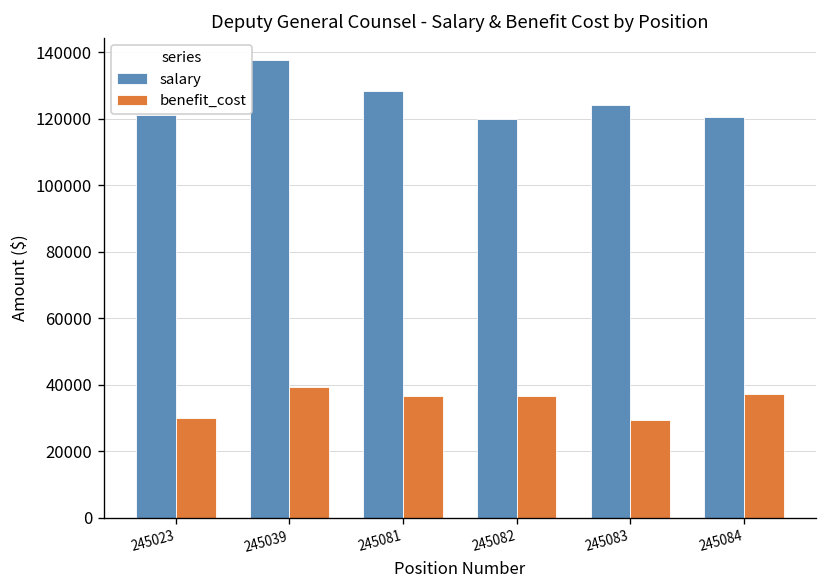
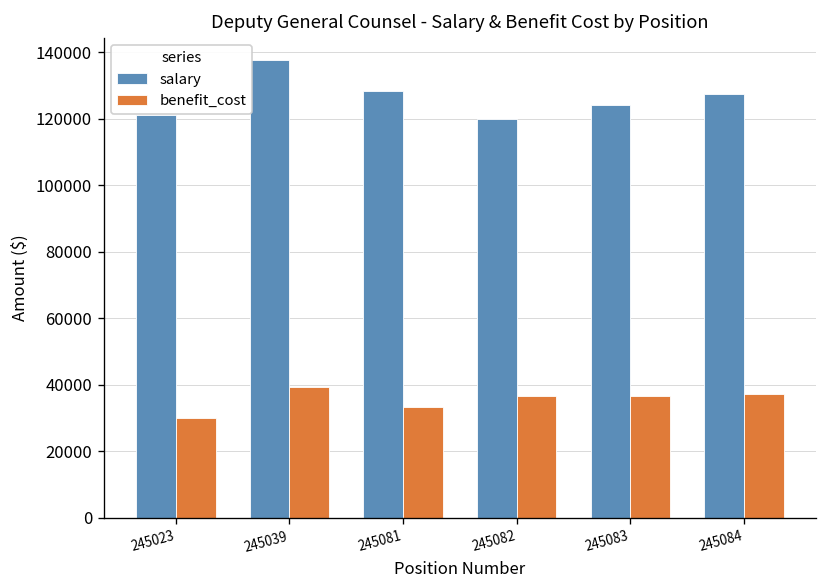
benefit_cost, 245081: 37000 -> 33000
benefit_cost, 245083: 29000 -> 37000
salary, 245084: 120000 -> 127000
